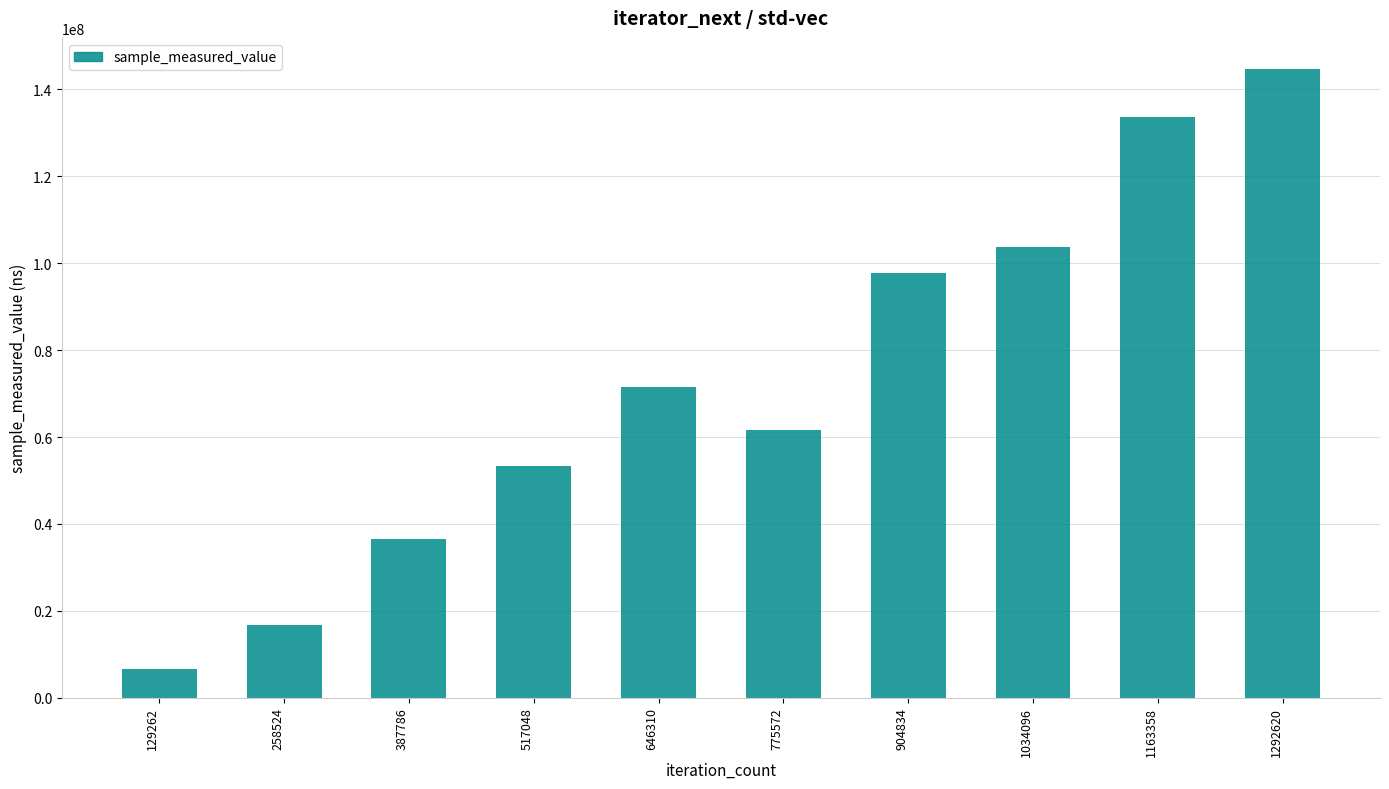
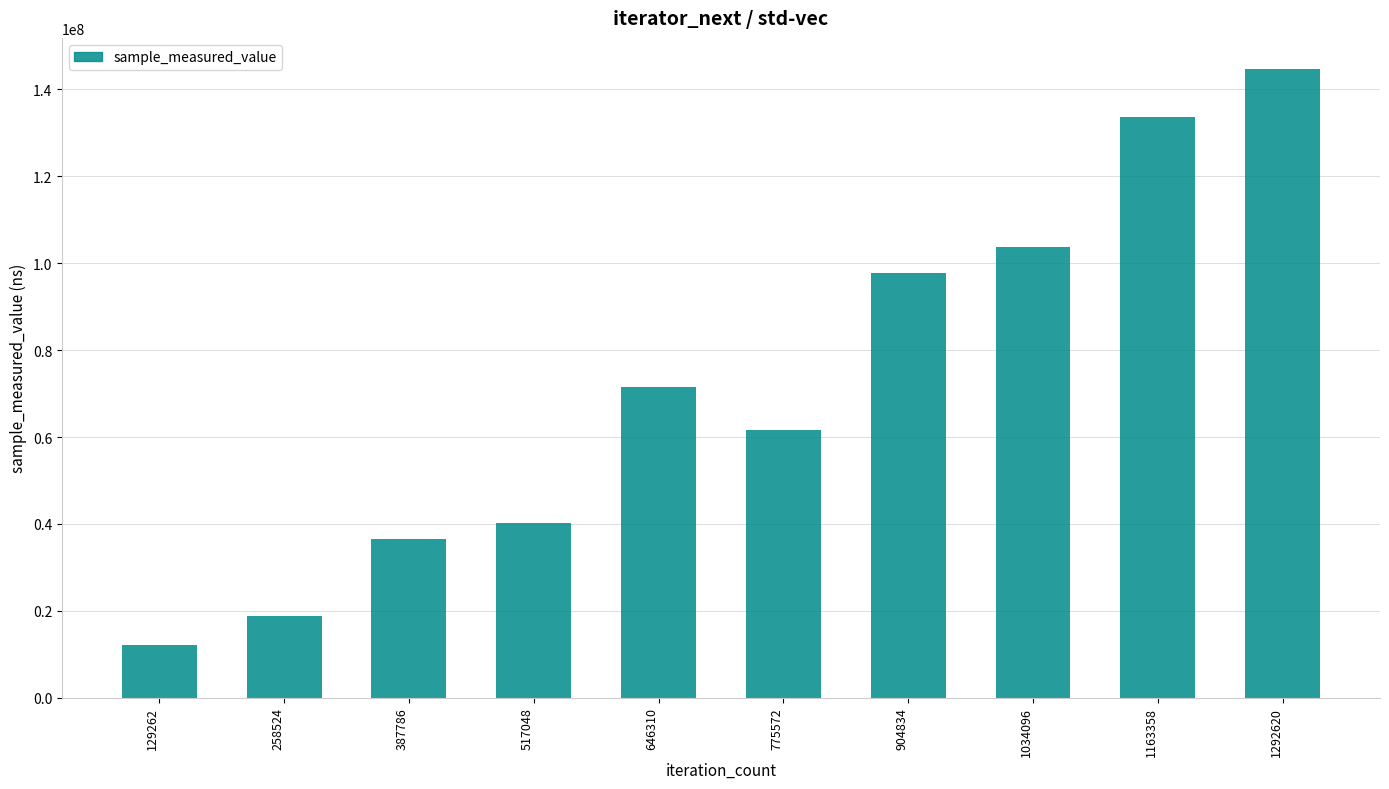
129262: 7000000 -> 12000000
258524: 17000000 -> 19000000
517048: 53000000 -> 40000000
